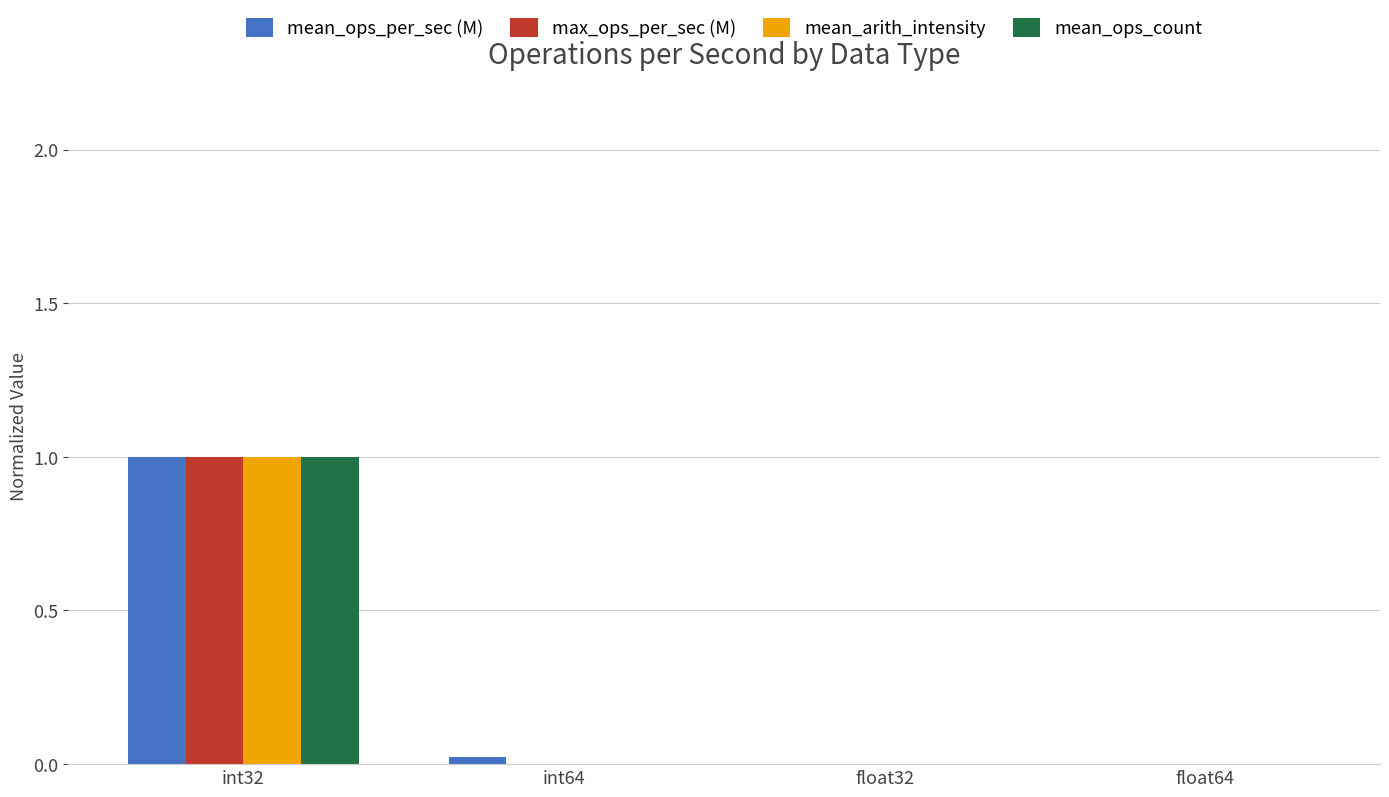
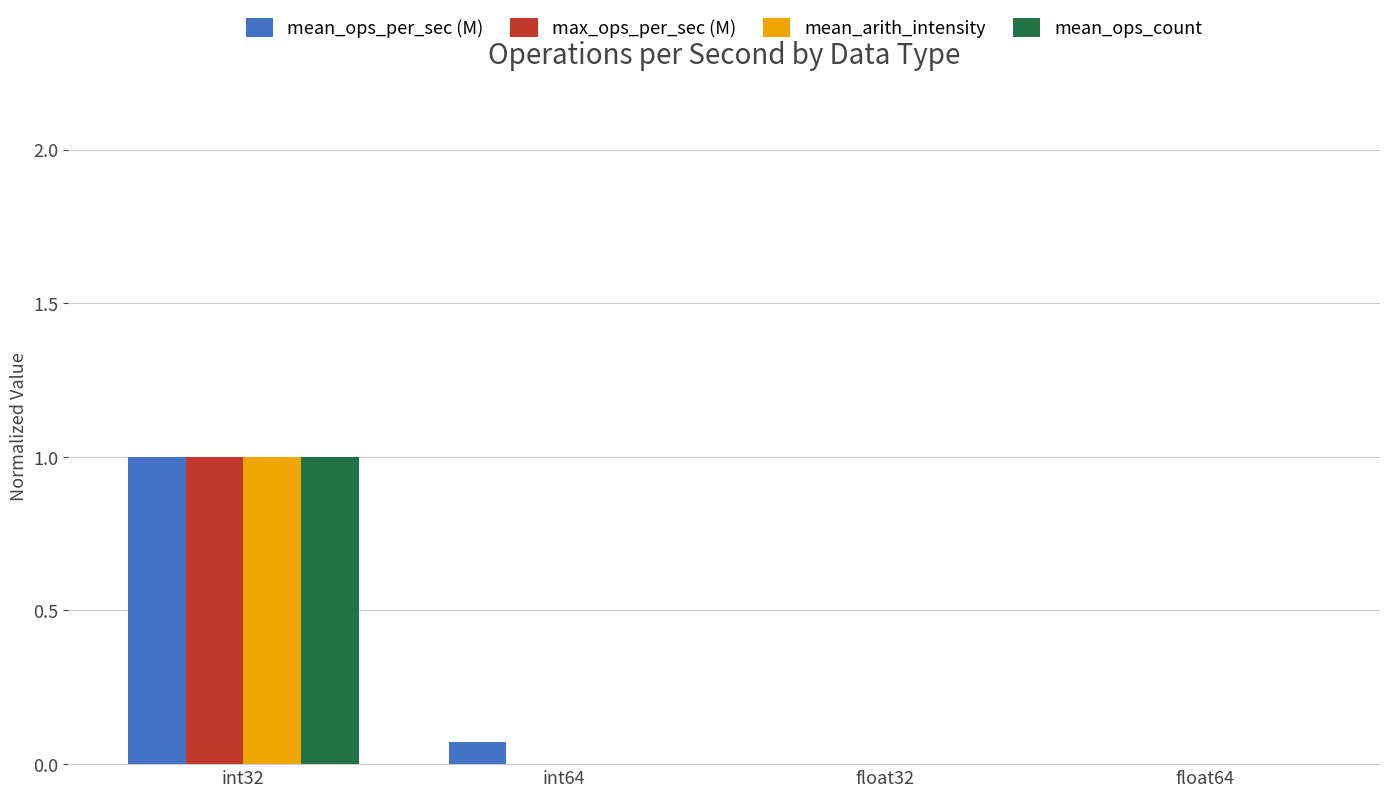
mean_ops_per_sec (M), int64: 0.02 -> 0.07
